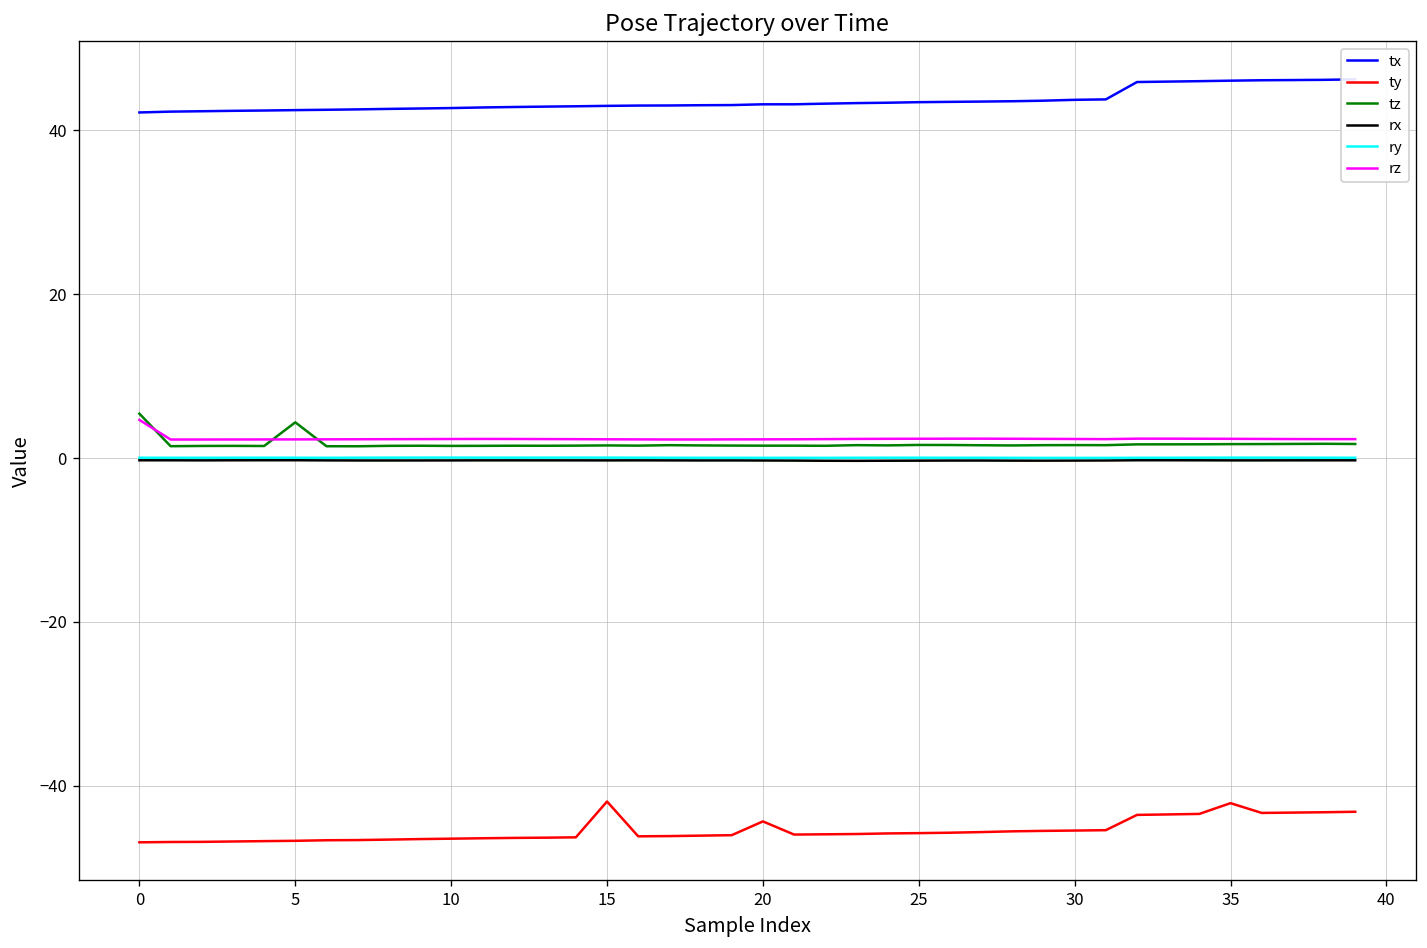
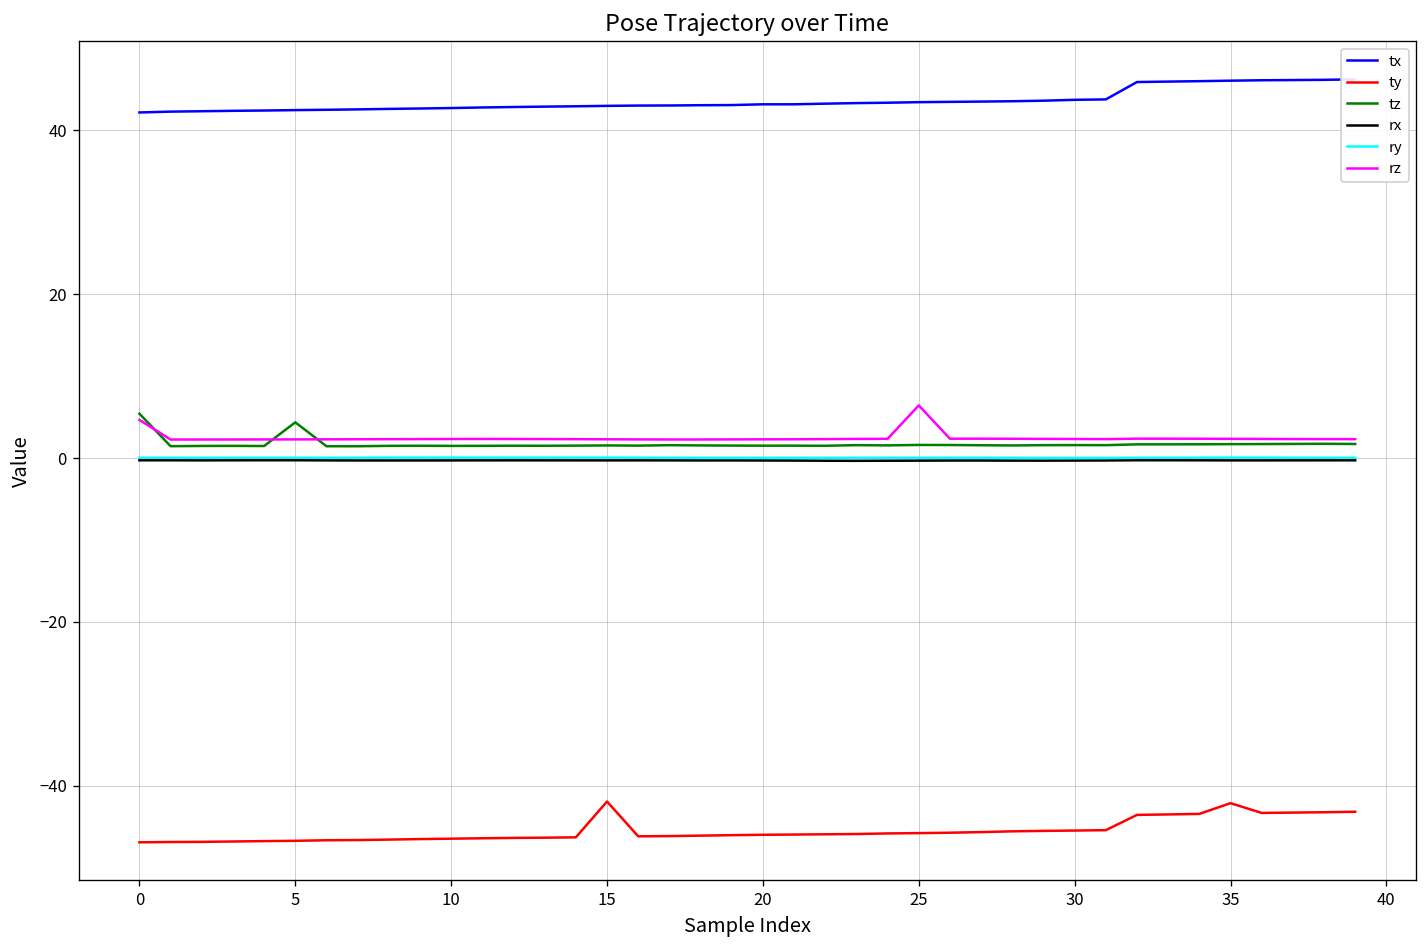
ty, 20: -44 -> -46
rz, 25: 2 -> 6
